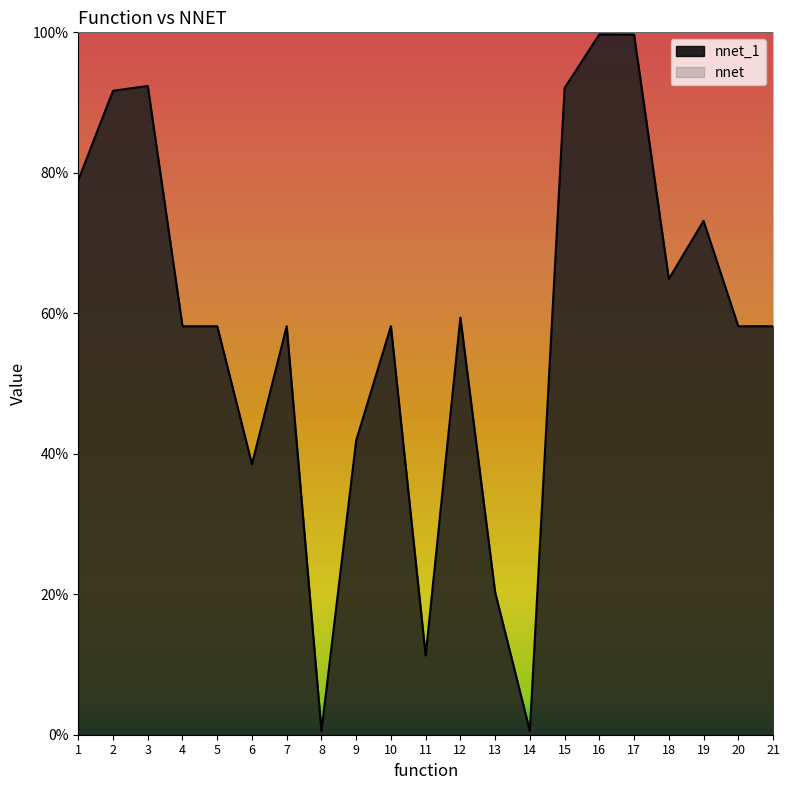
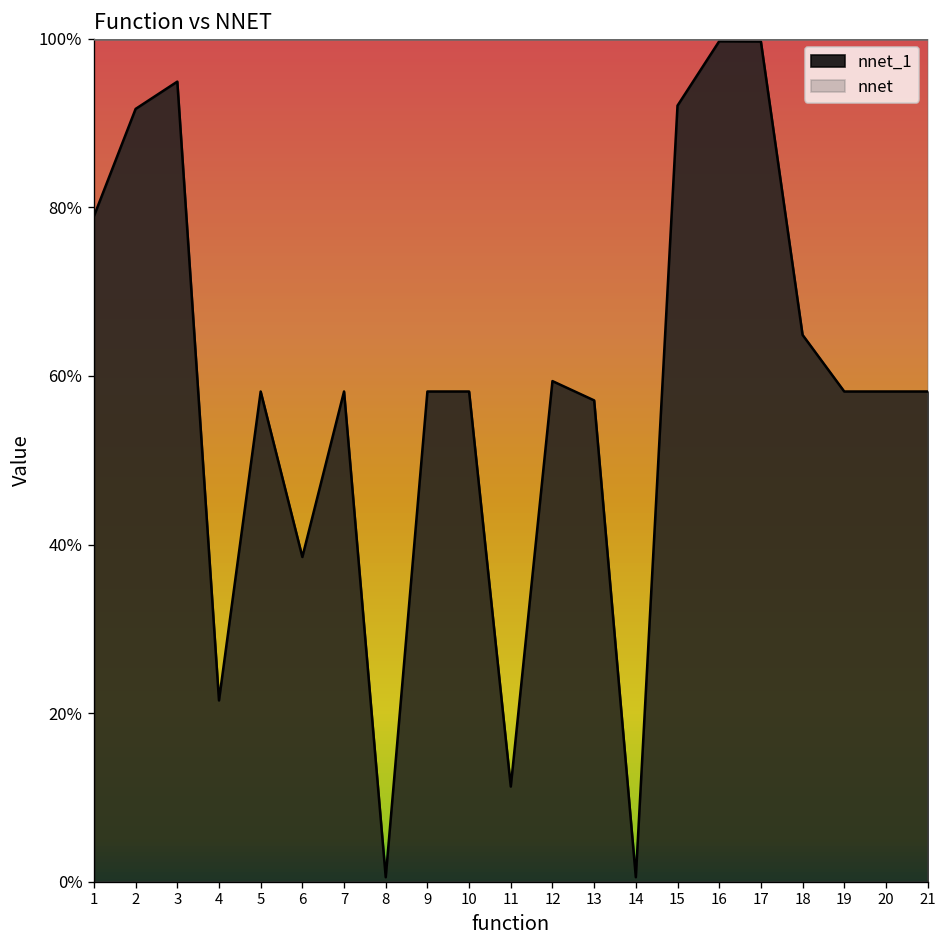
nnet_1, 3: 92% -> 95%
nnet_1, 4: 58% -> 22%
nnet_1, 9: 42% -> 58%
nnet_1, 13: 20% -> 57%
nnet_1, 19: 73% -> 58%
